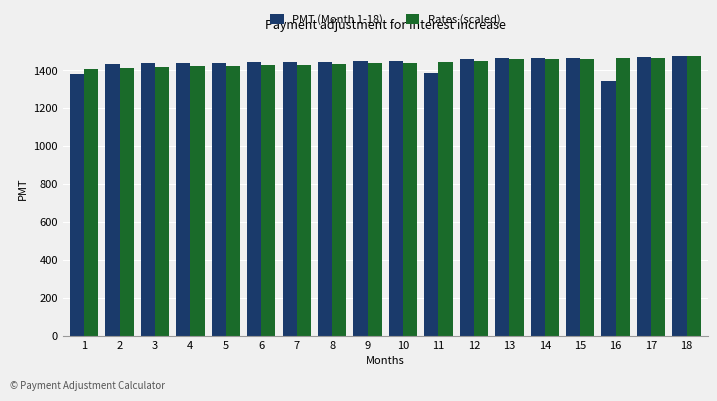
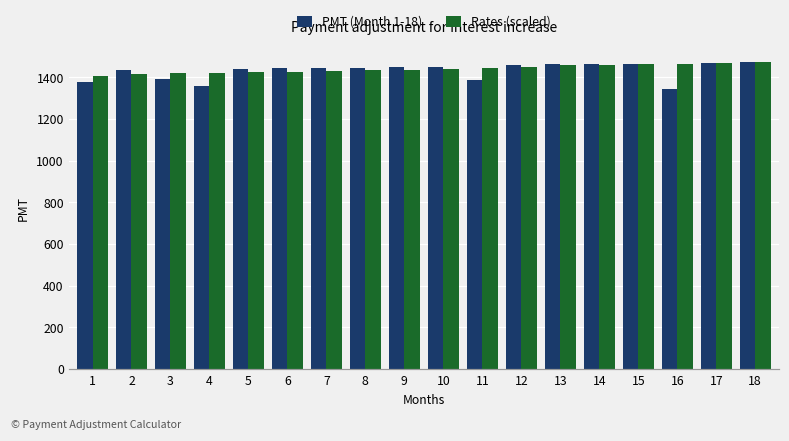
PMT (Month 1-18), 3: 1440 -> 1390
PMT (Month 1-18), 4: 1440 -> 1360
